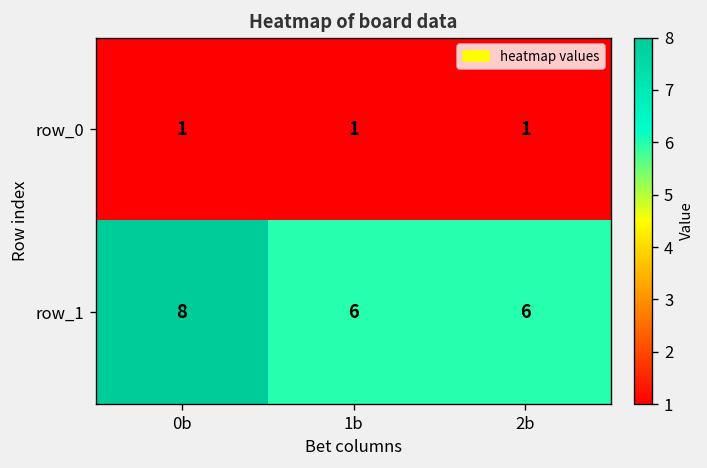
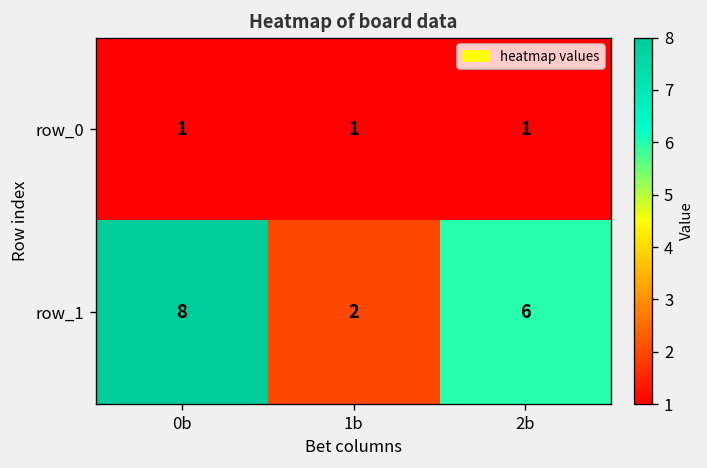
row_1, 1b: 6 -> 2
